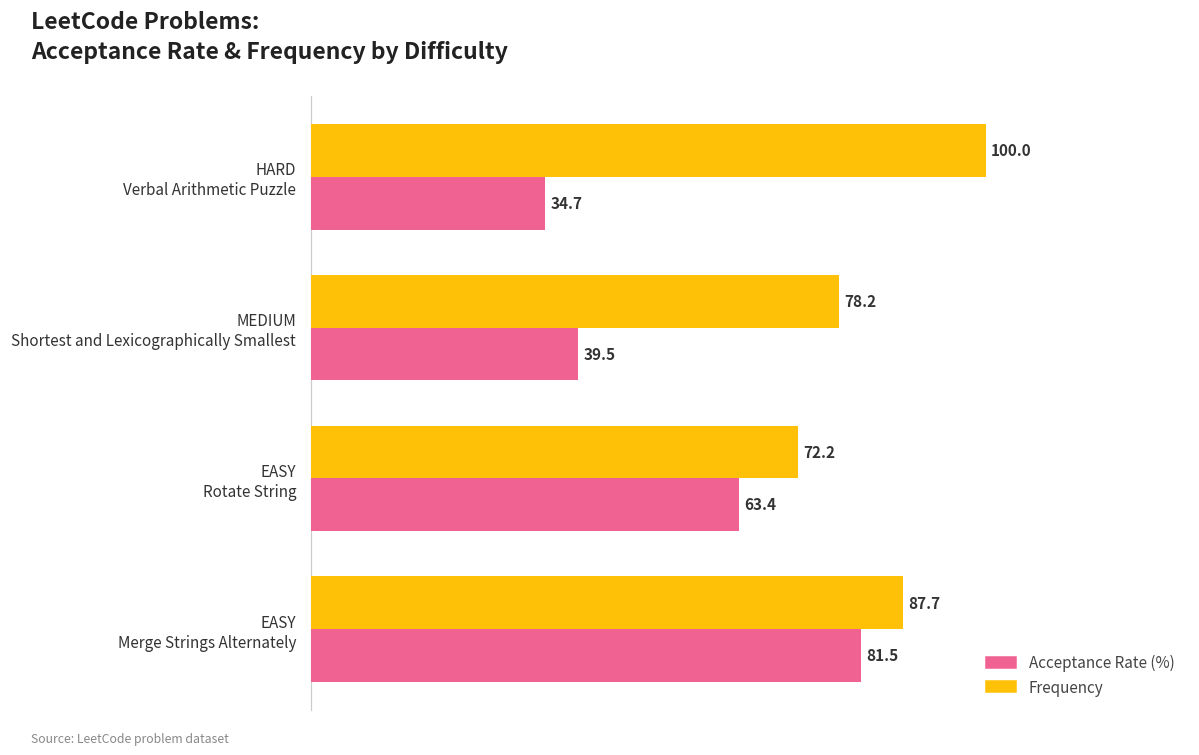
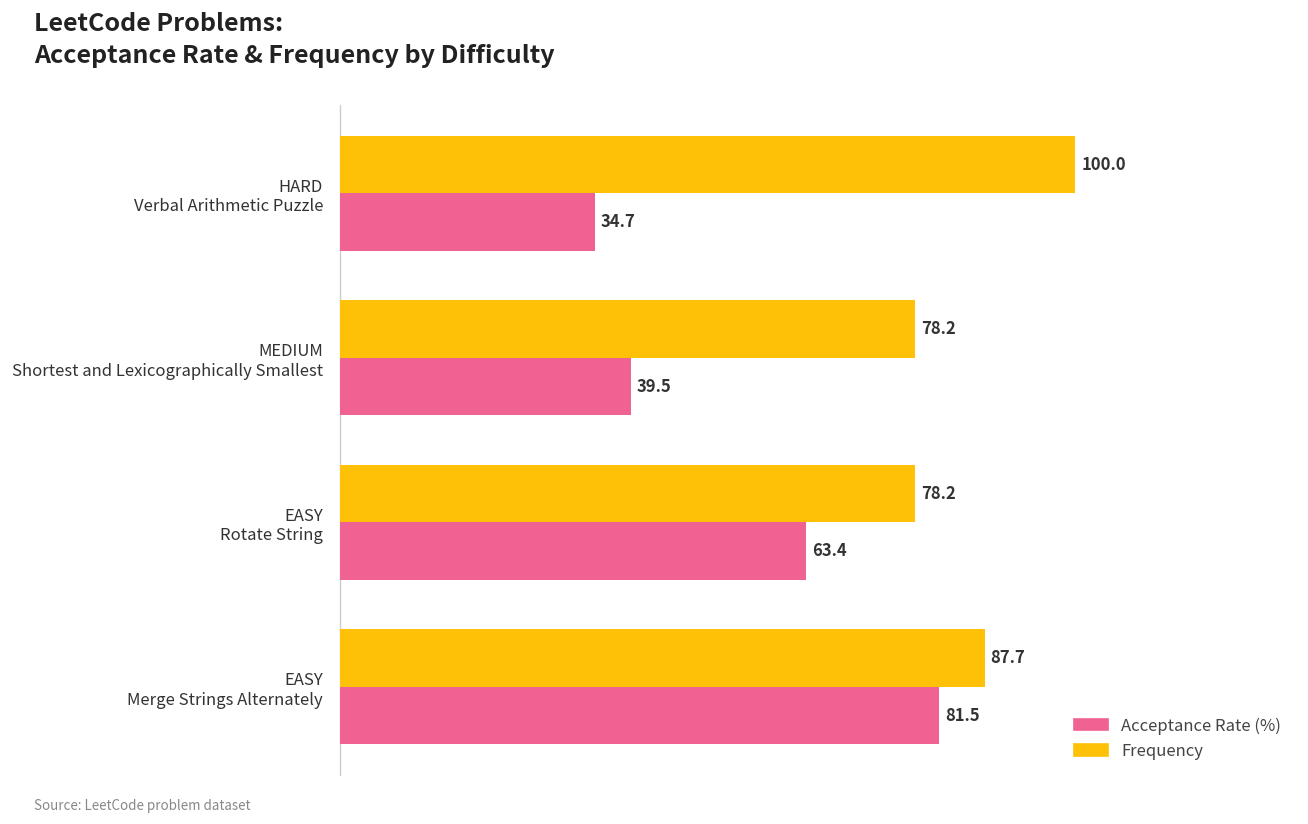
Frequency, EASY Rotate String: 72.2 -> 78.2
